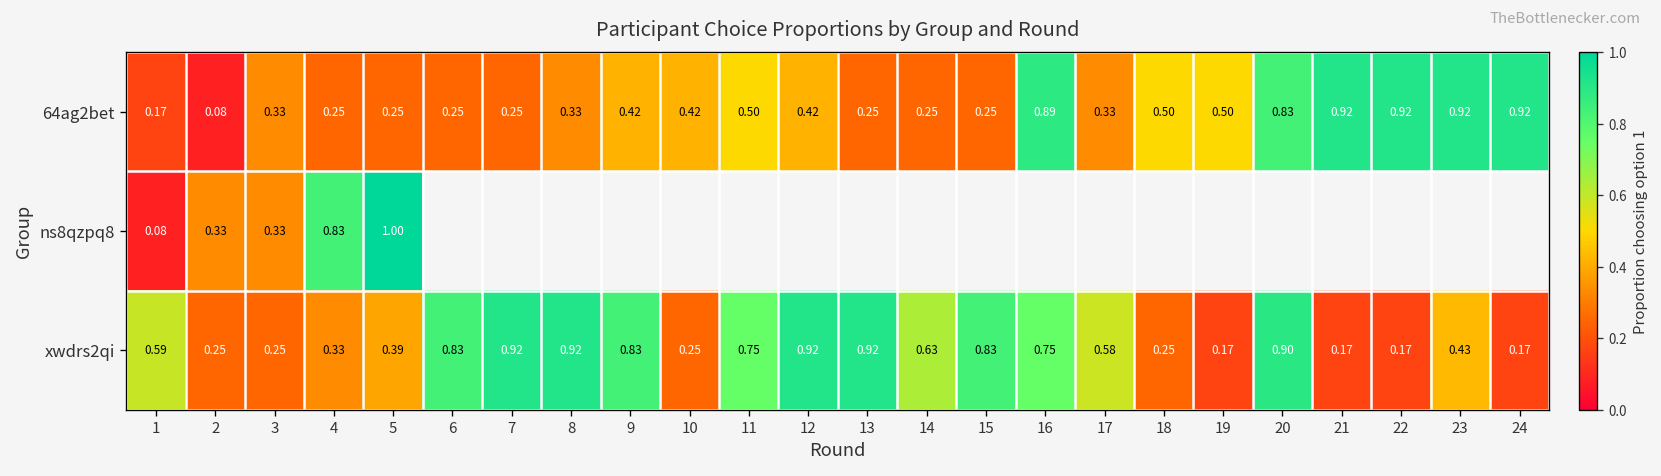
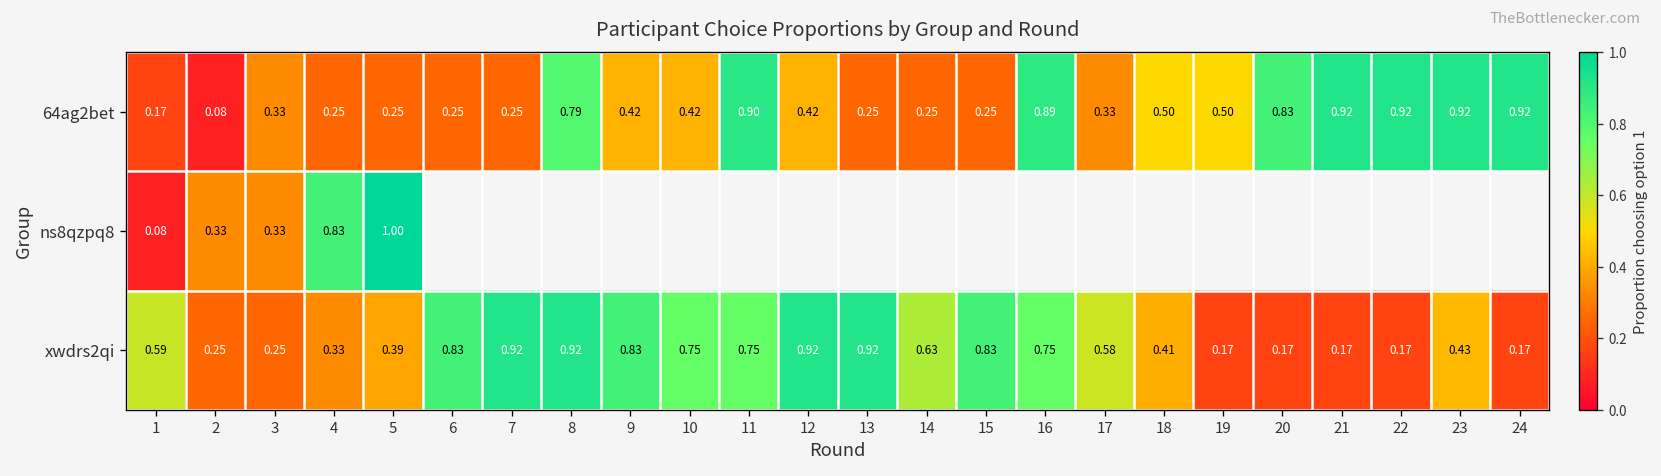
64ag2bet, 8: 0.33 -> 0.79
64ag2bet, 11: 0.50 -> 0.90
xwdrs2qi, 10: 0.25 -> 0.75
xwdrs2qi, 18: 0.25 -> 0.41
xwdrs2qi, 20: 0.90 -> 0.17
